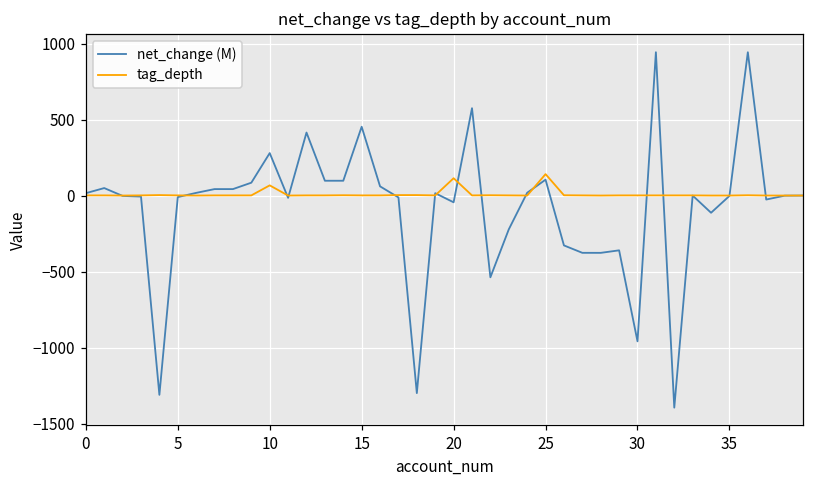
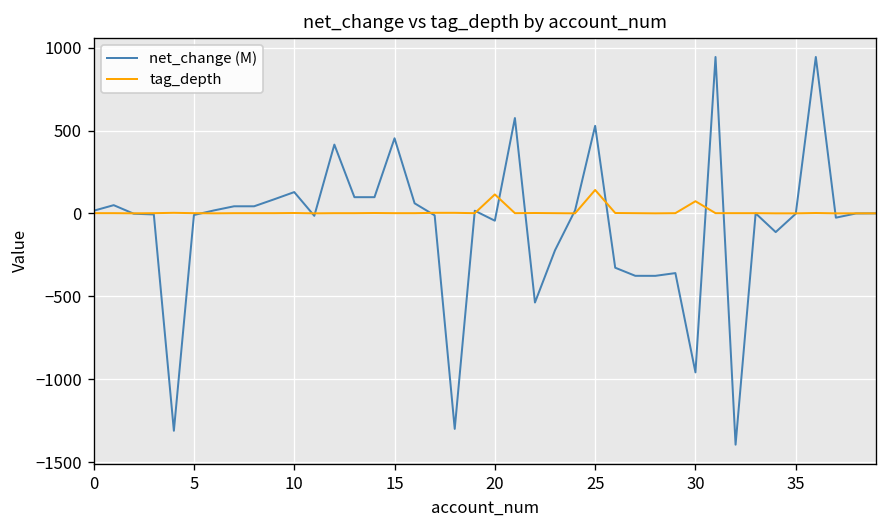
net_change (M), 10: 280 -> 130
tag_depth, 10: 70 -> 0
net_change (M), 25: 110 -> 530
tag_depth, 30: 0 -> 70
